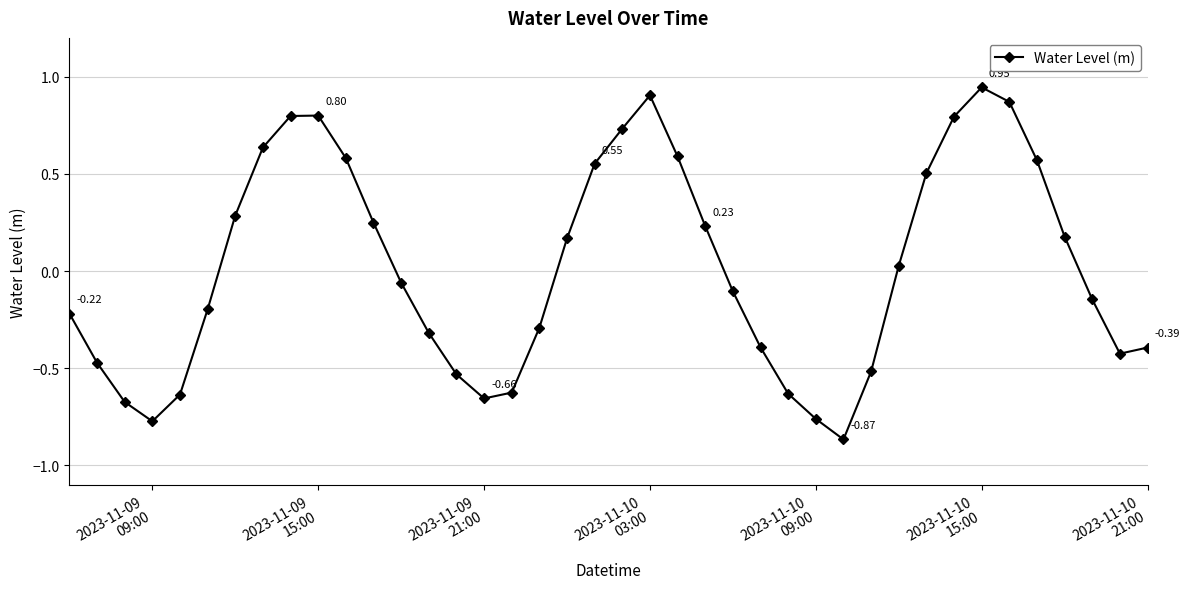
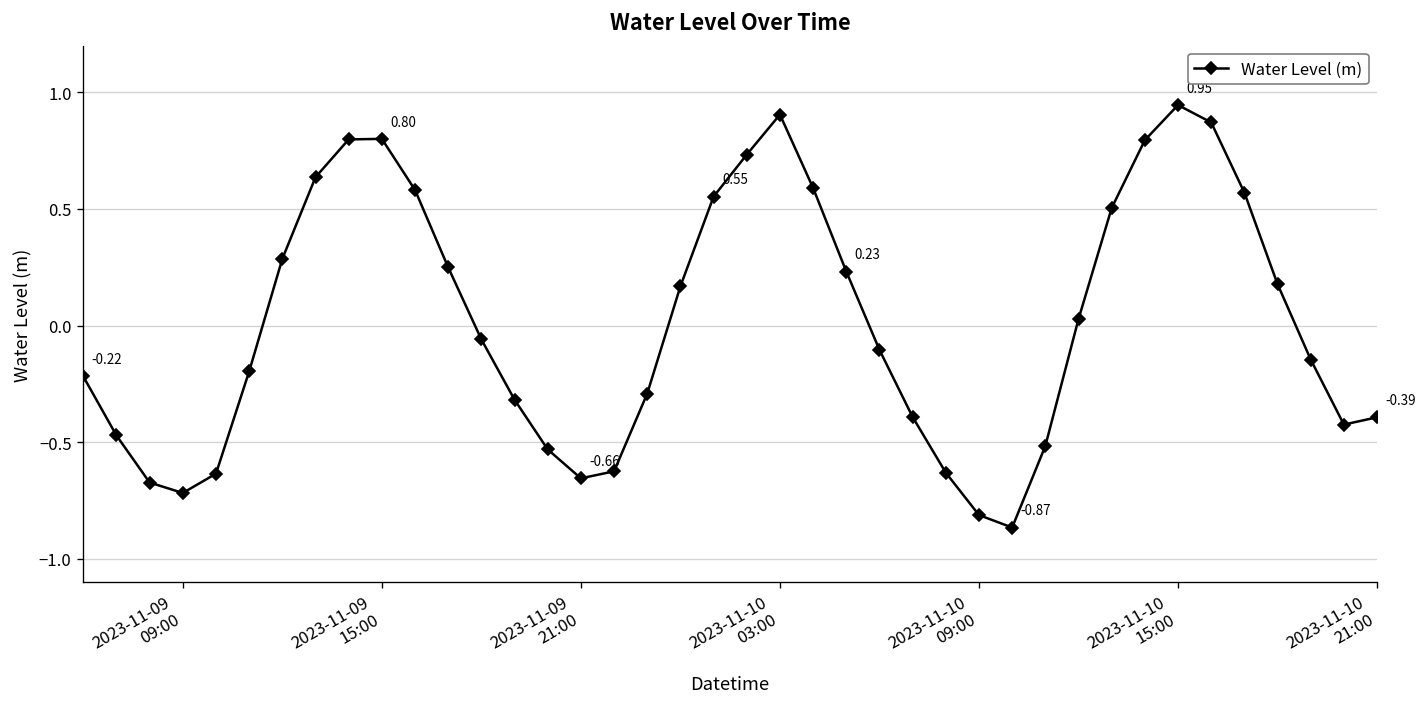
2023-11-09 09:00: -0.77 -> -0.72
2023-11-10 09:00: -0.76 -> -0.81
